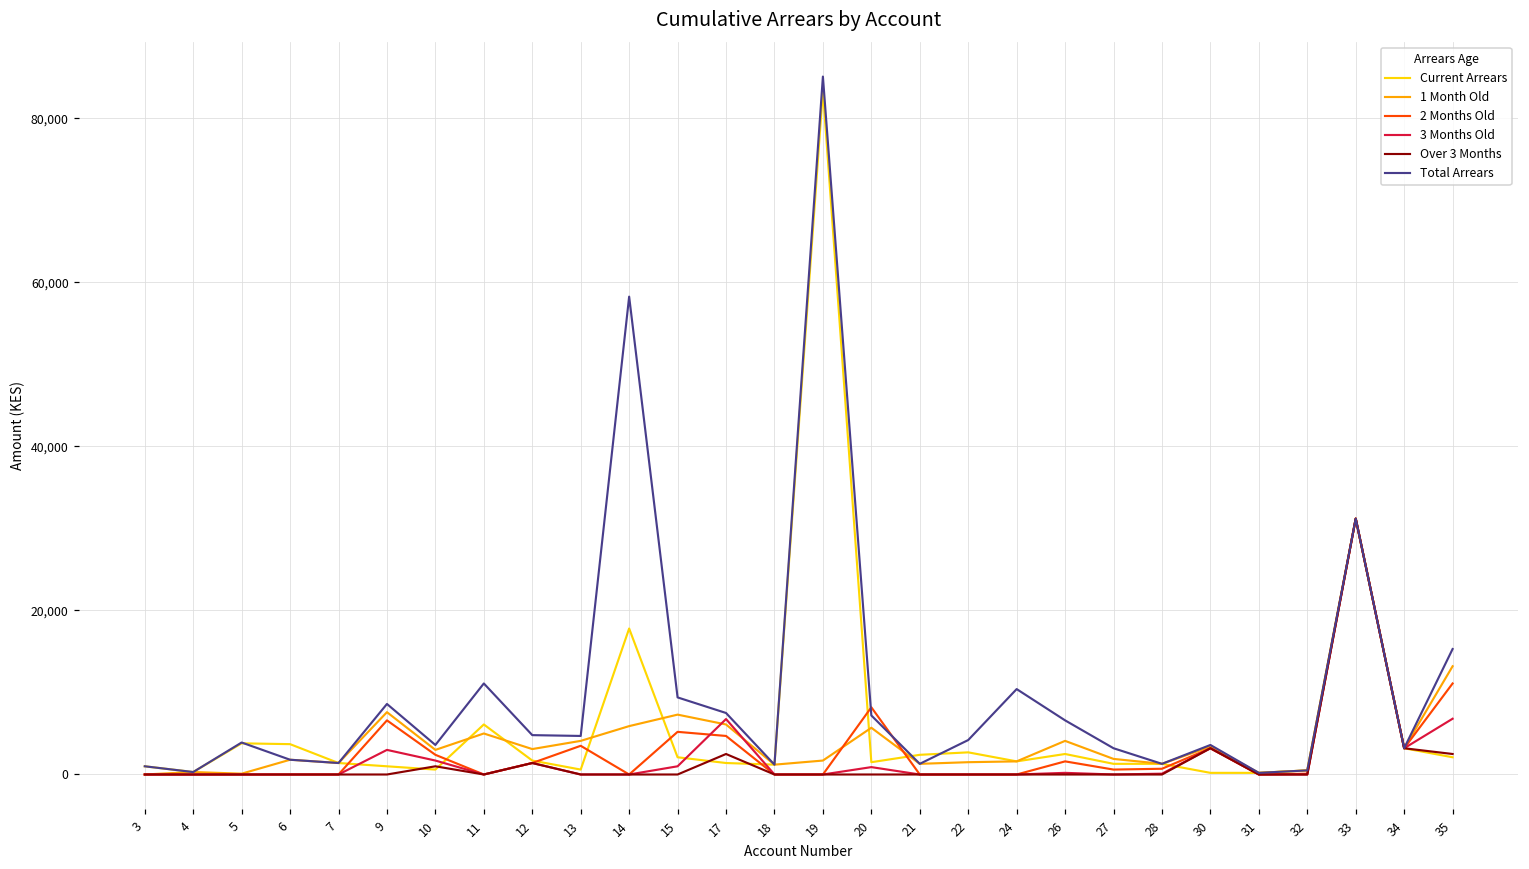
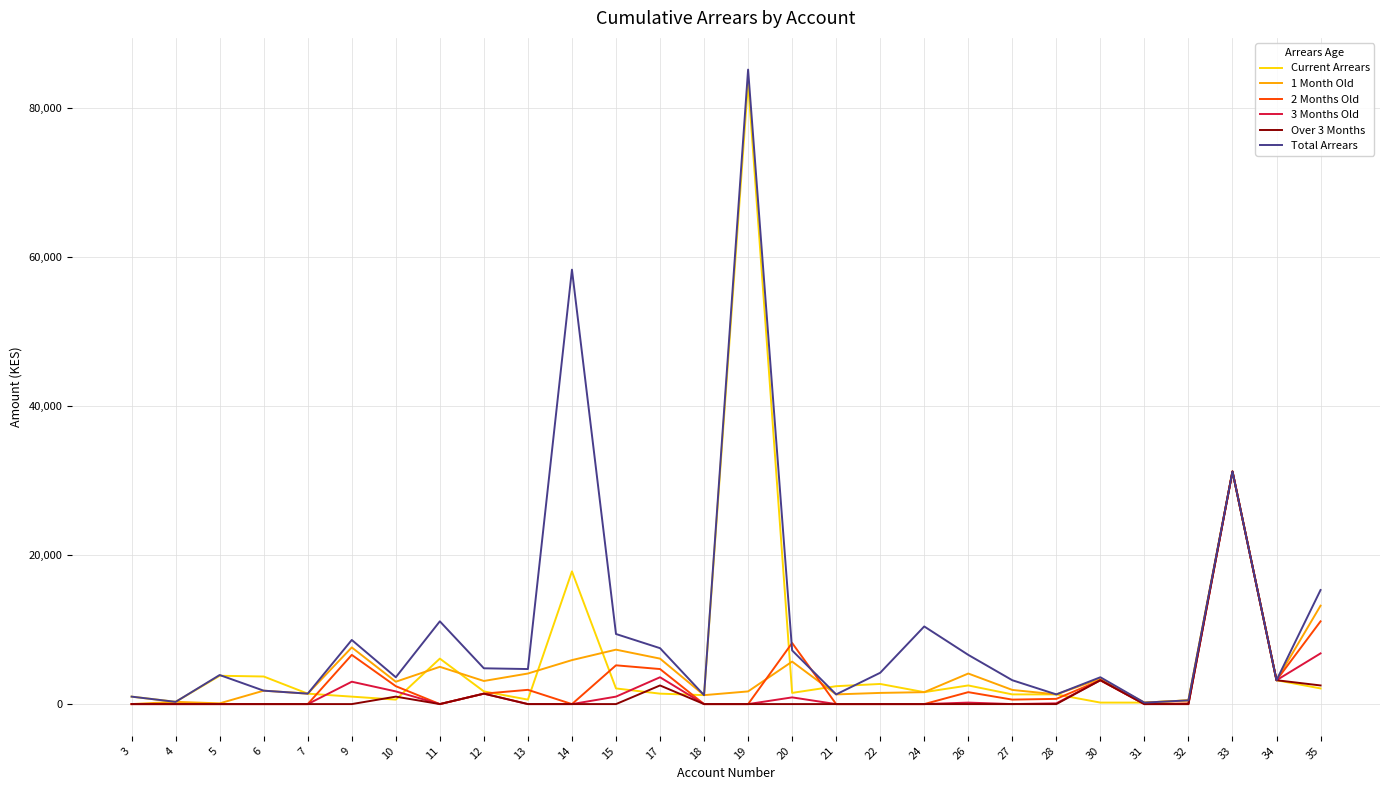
2 Months Old, 13: 4,000 -> 2,000
3 Months Old, 17: 7,000 -> 4,000
